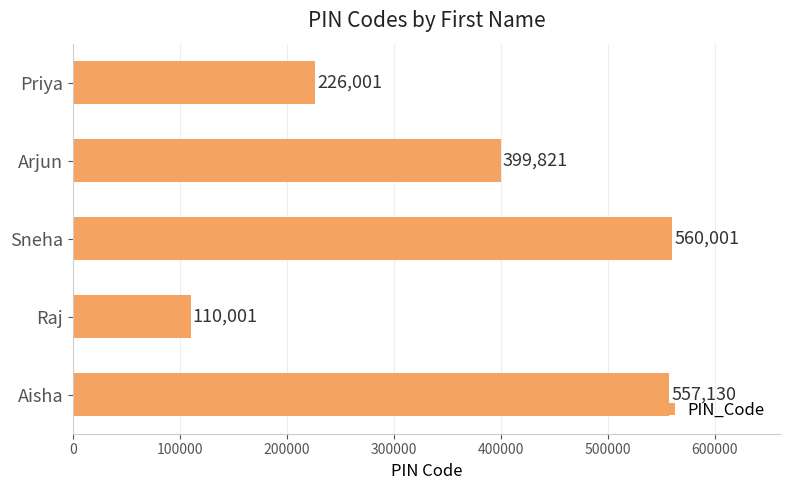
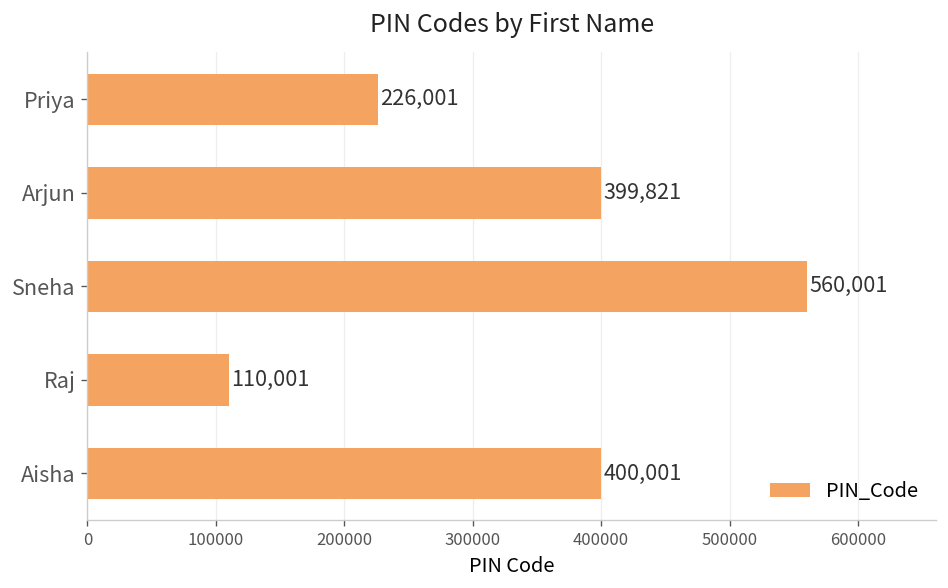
Aisha: 557,130 -> 400,001
